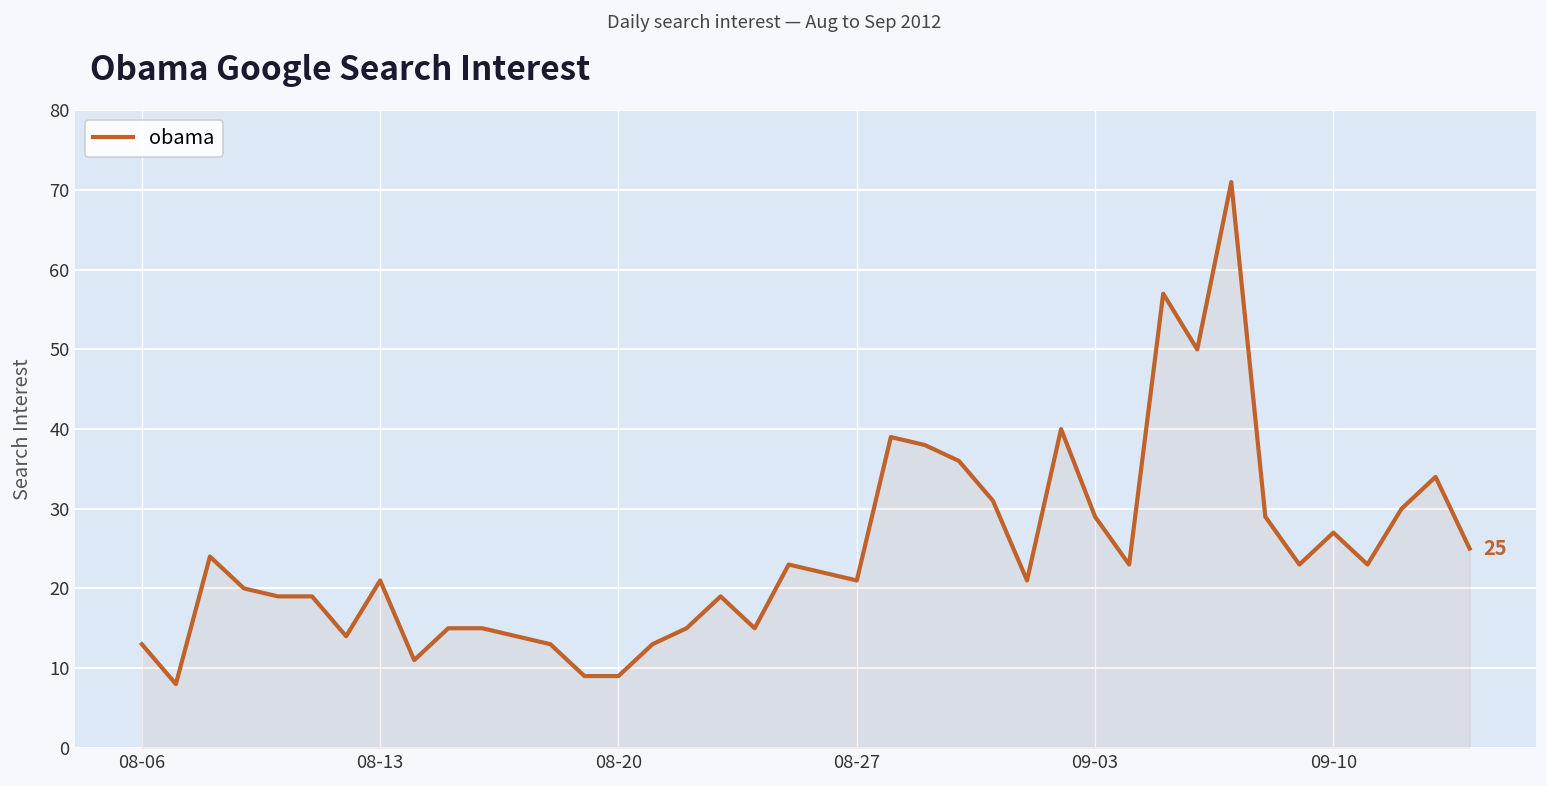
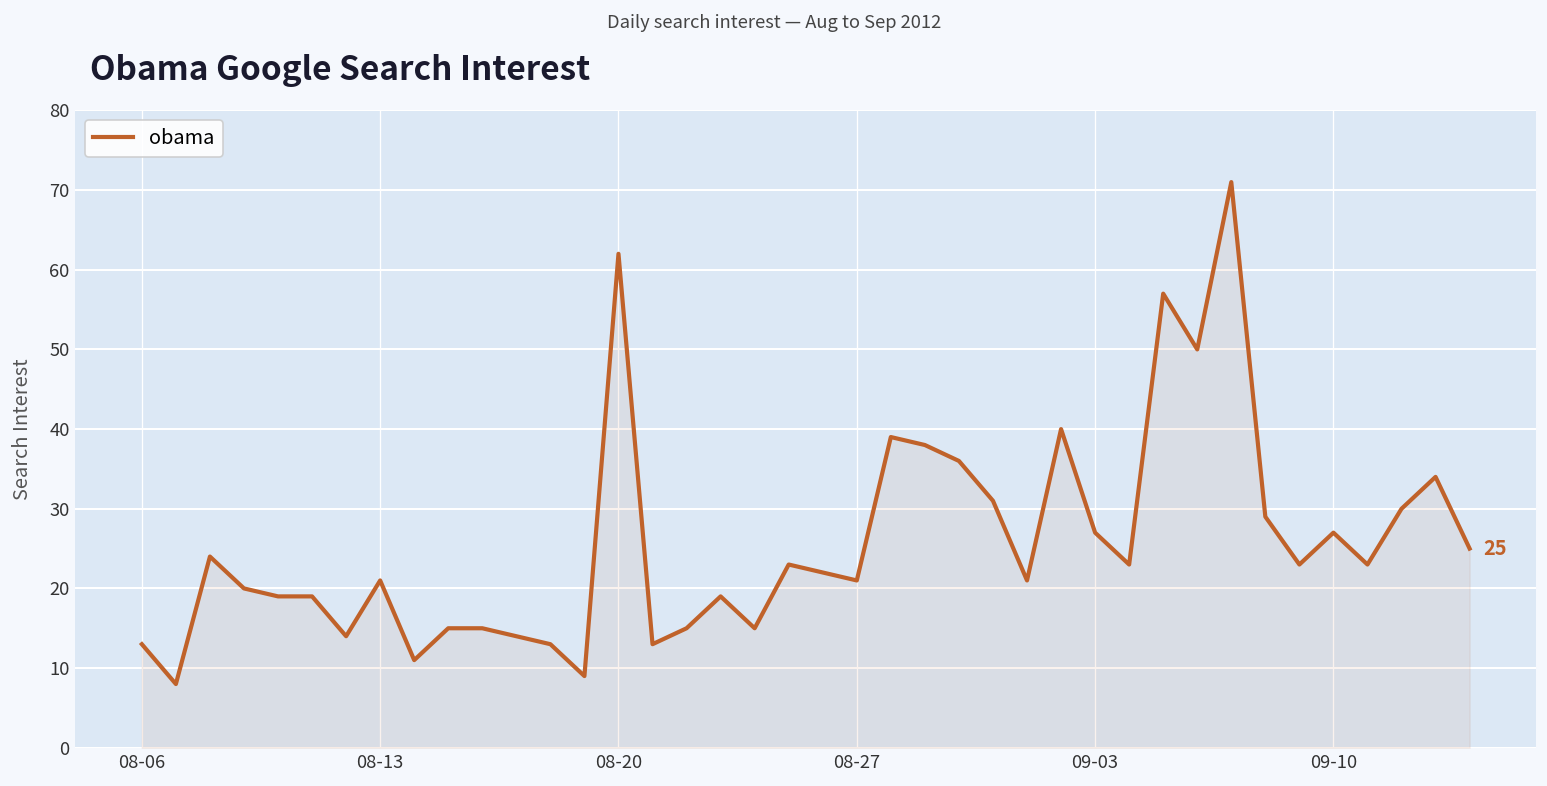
08-20: 9 -> 62
09-03: 29 -> 27
